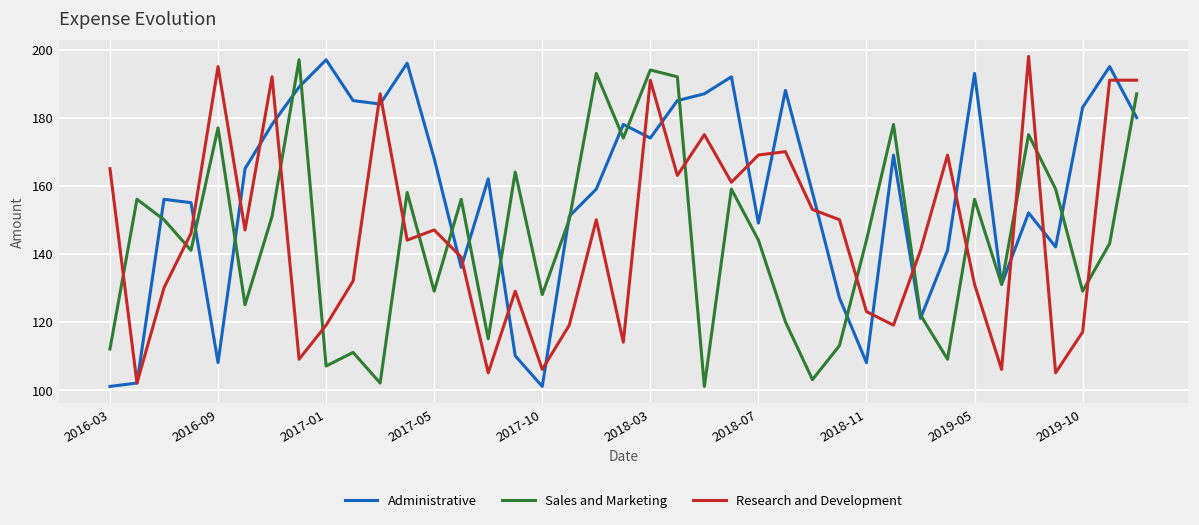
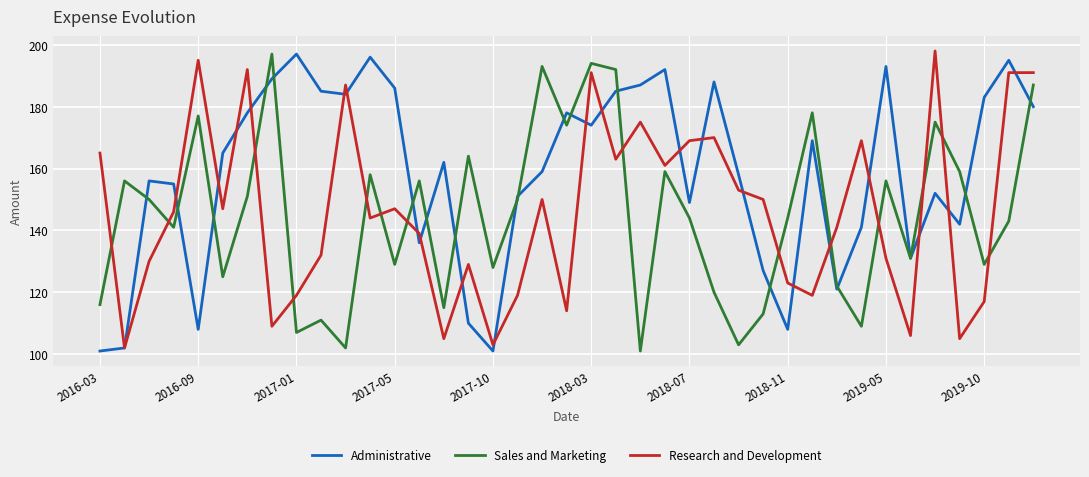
Sales and Marketing, 2016-03: 112 -> 116
Administrative, 2017-05: 168 -> 186
Research and Development, 2017-10: 106 -> 103
